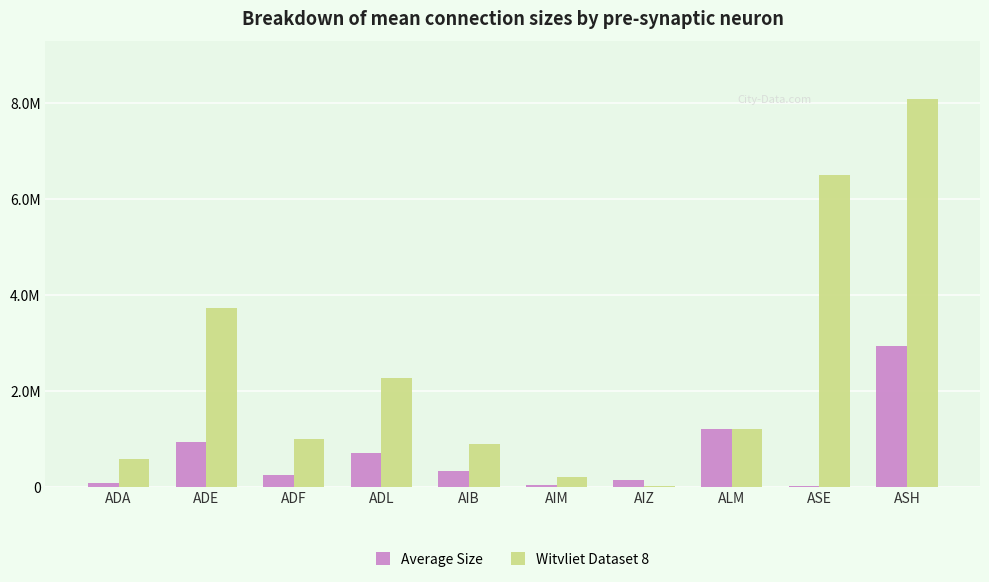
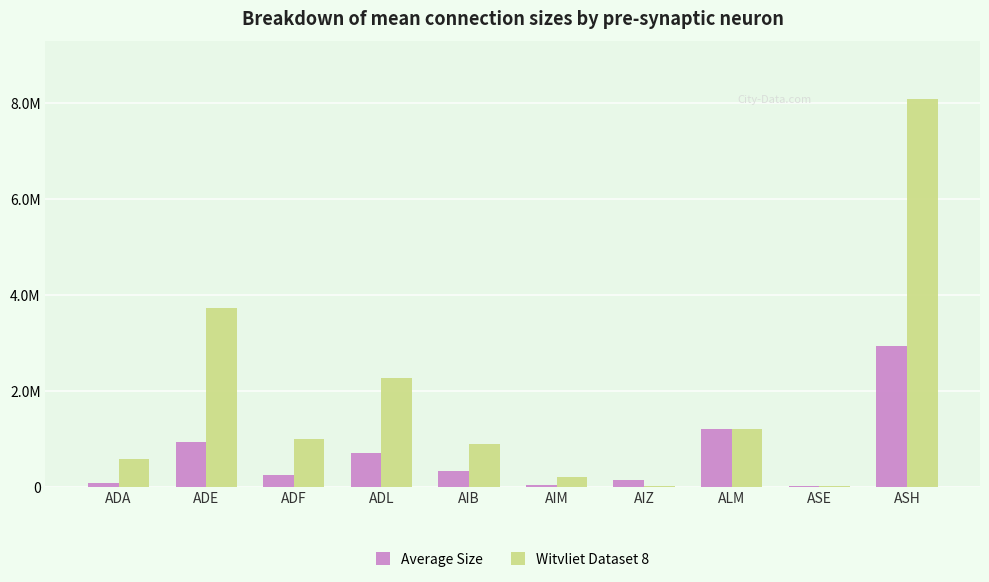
Witvliet Dataset 8, ASE: 6500000 -> 0
